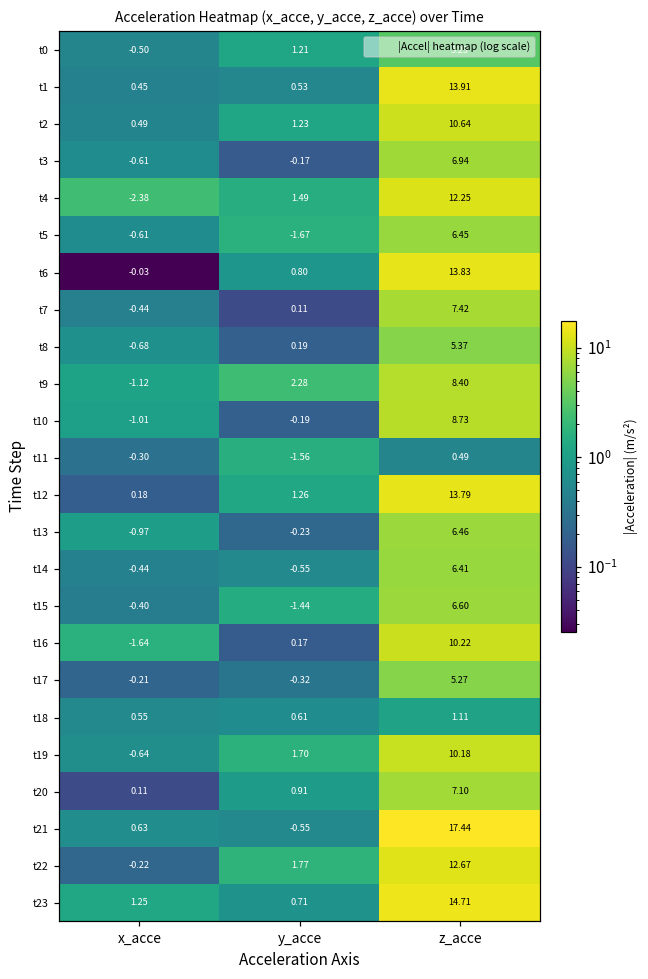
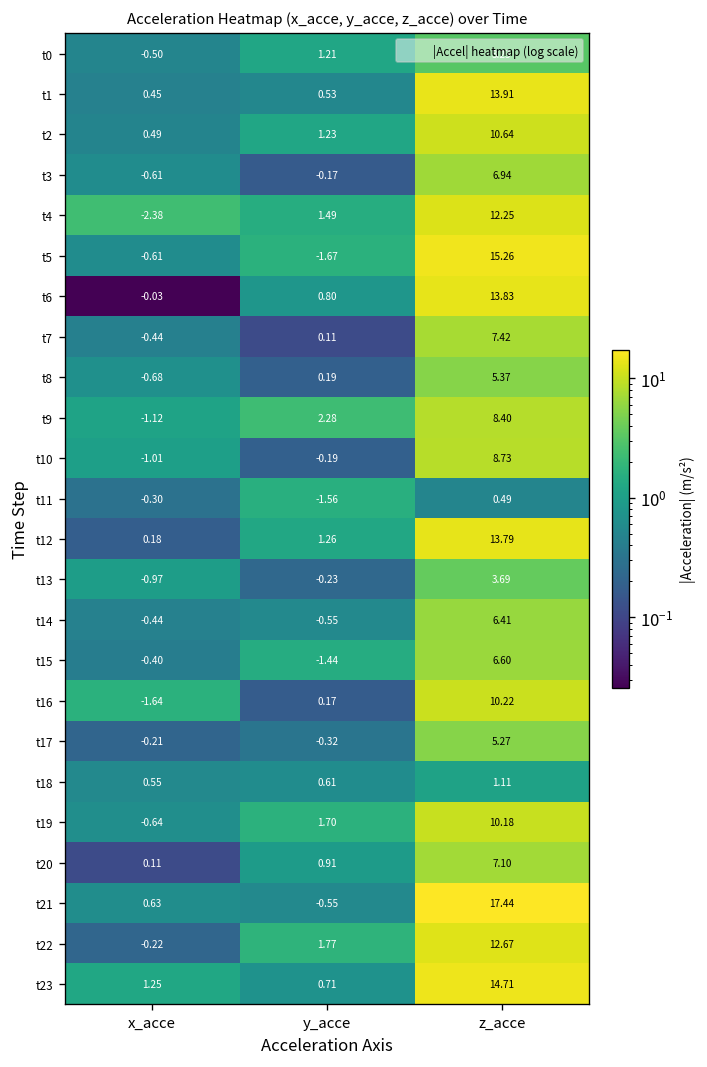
t5, z_acce: 6.45 -> 15.26
t13, z_acce: 6.46 -> 3.69
